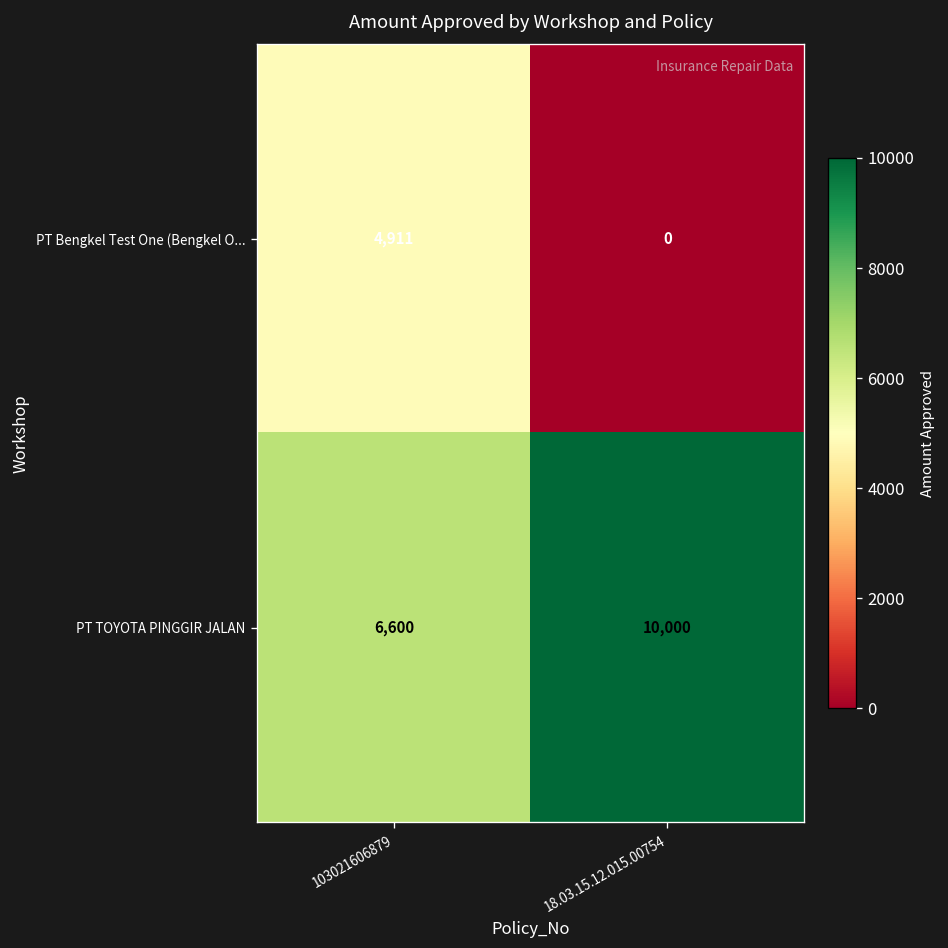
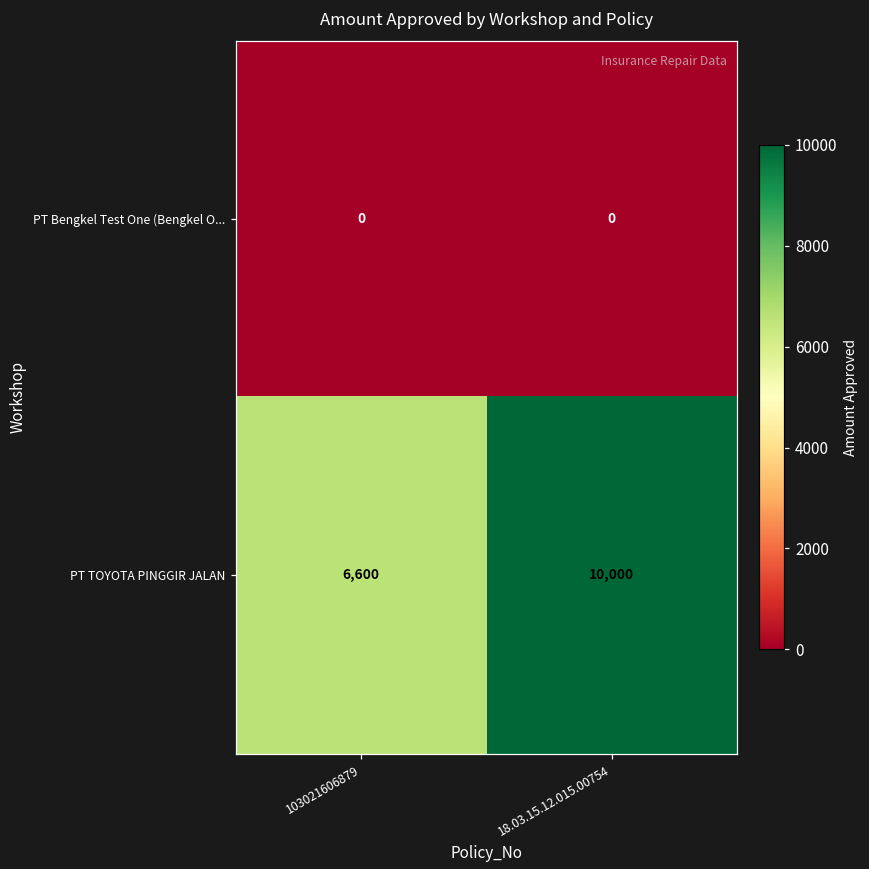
PT Bengkel Test One (Bengkel O..., 103021606879: 4,911 -> 0
